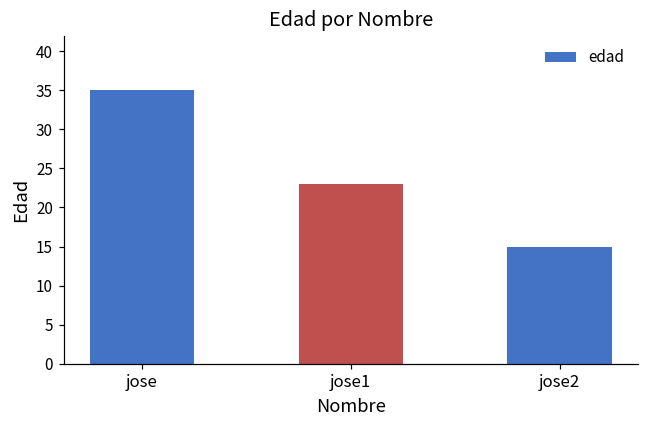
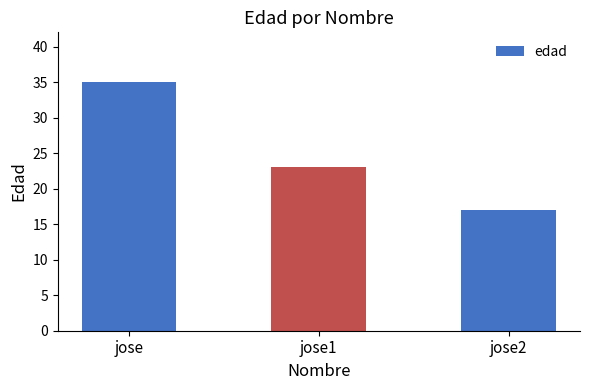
jose2: 15 -> 17
